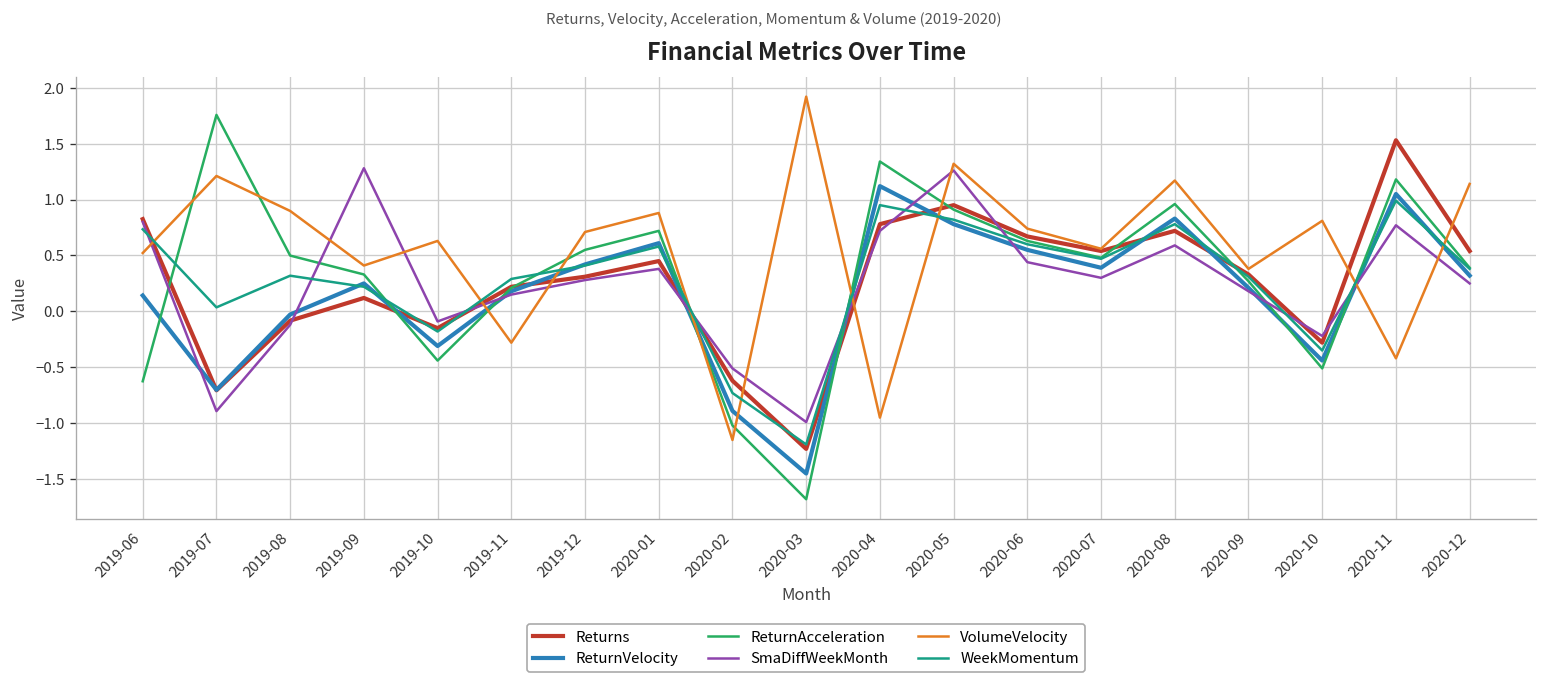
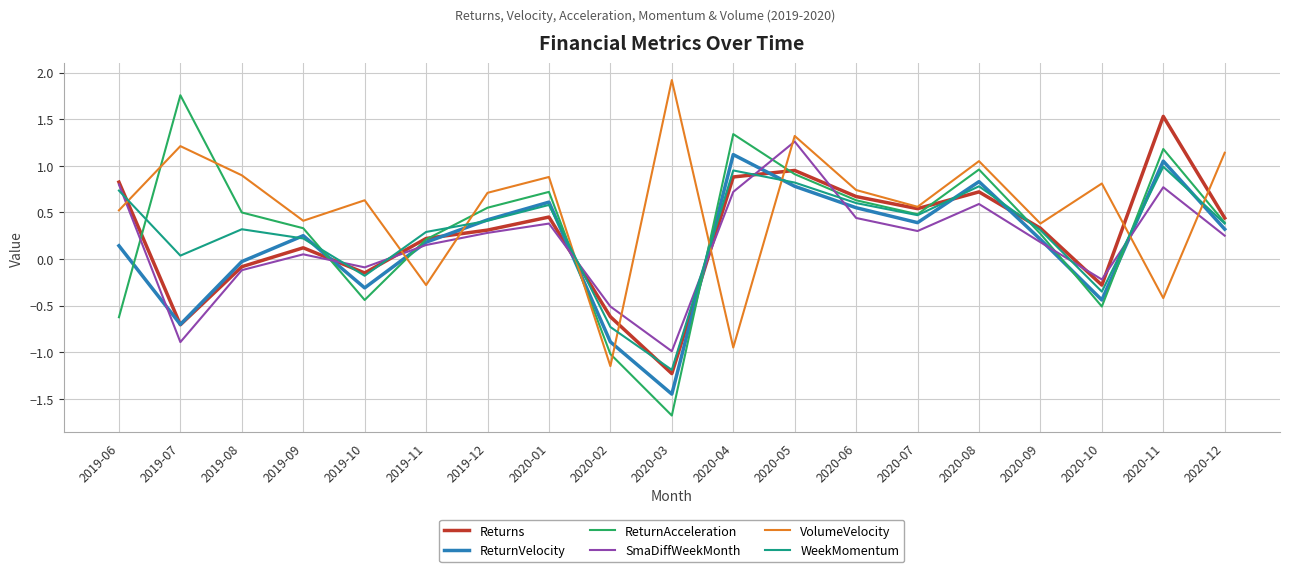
SmaDiffWeekMonth, 2019-09: 1.3 -> 0.1
Returns, 2020-04: 0.8 -> 0.9
VolumeVelocity, 2020-08: 1.2 -> 1.1
Returns, 2020-12: 0.5 -> 0.4
